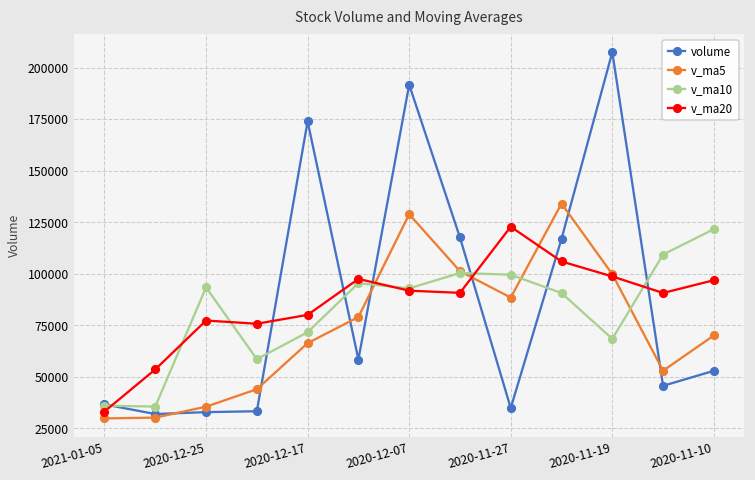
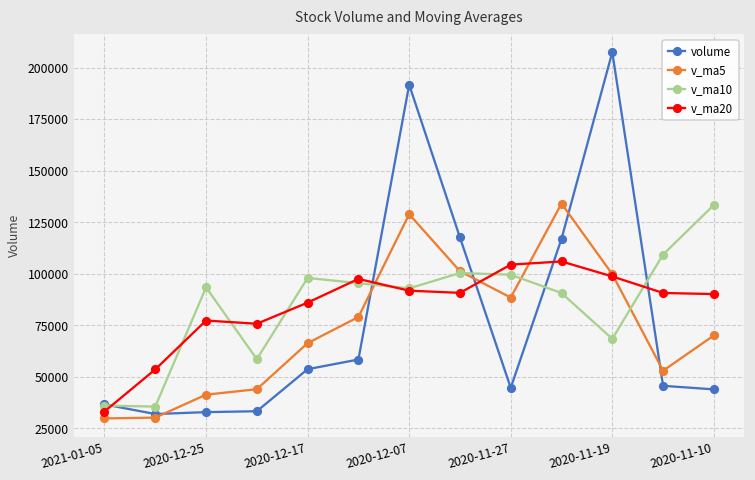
v_ma5, 2020-12-25: 36000 -> 41000
volume, 2020-12-17: 174000 -> 54000
v_ma10, 2020-12-17: 72000 -> 98000
v_ma20, 2020-12-17: 80000 -> 86000
volume, 2020-11-27: 35000 -> 45000
v_ma20, 2020-11-27: 123000 -> 104000
volume, 2020-11-10: 53000 -> 44000
v_ma10, 2020-11-10: 122000 -> 133000
v_ma20, 2020-11-10: 97000 -> 90000
